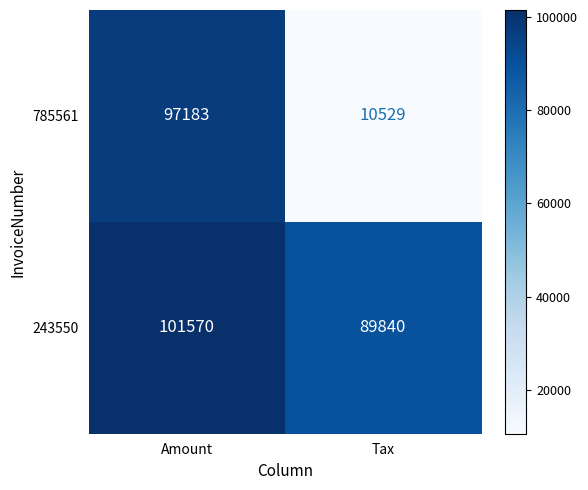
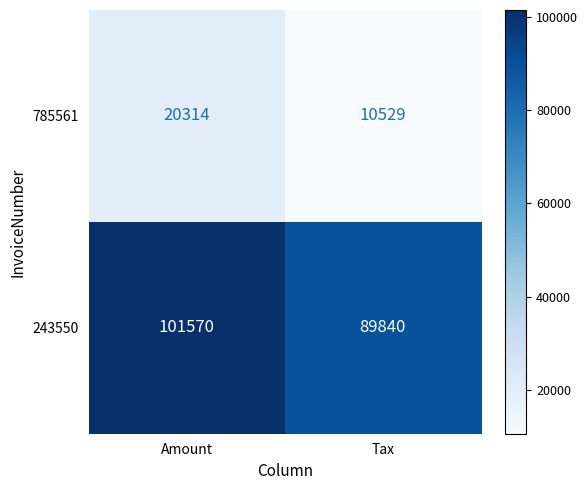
785561, Amount: 97183 -> 20314
